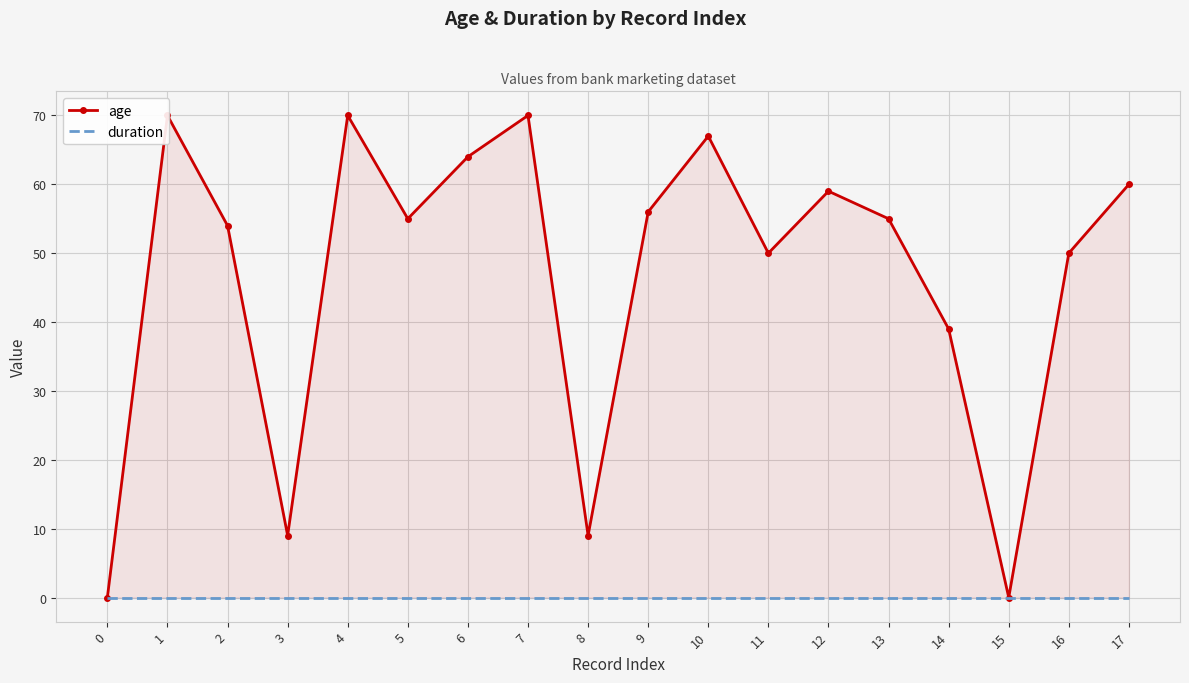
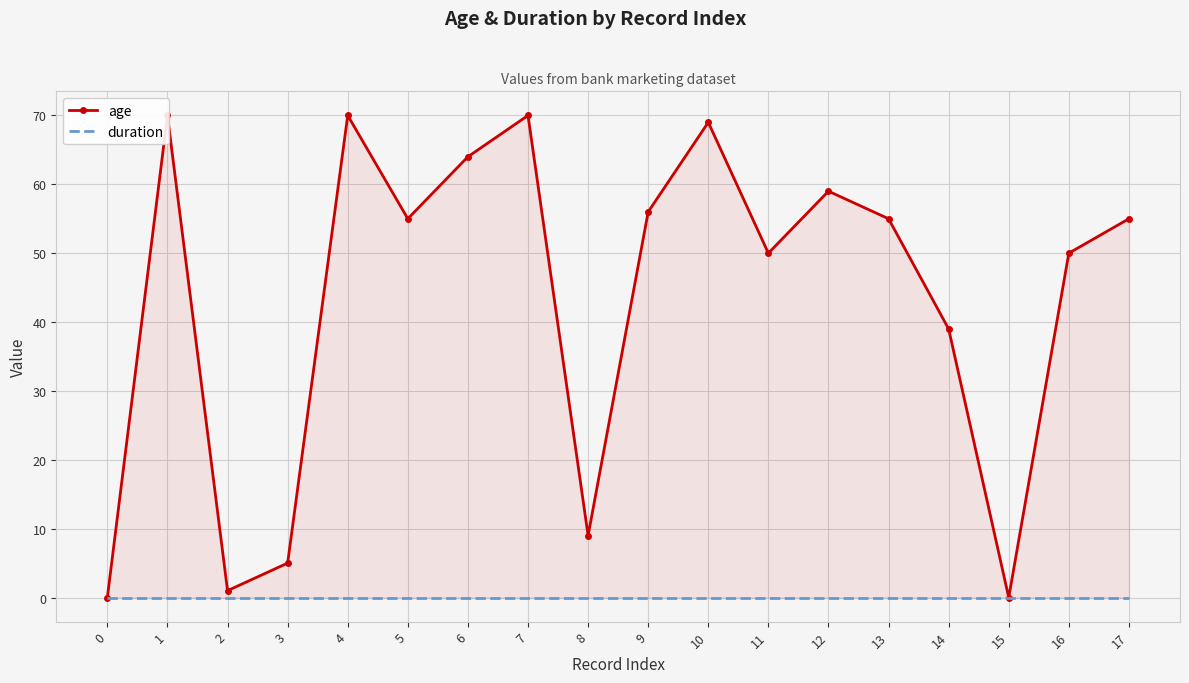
age, 2: 54 -> 1
age, 3: 9 -> 5
age, 10: 67 -> 69
age, 17: 60 -> 55
